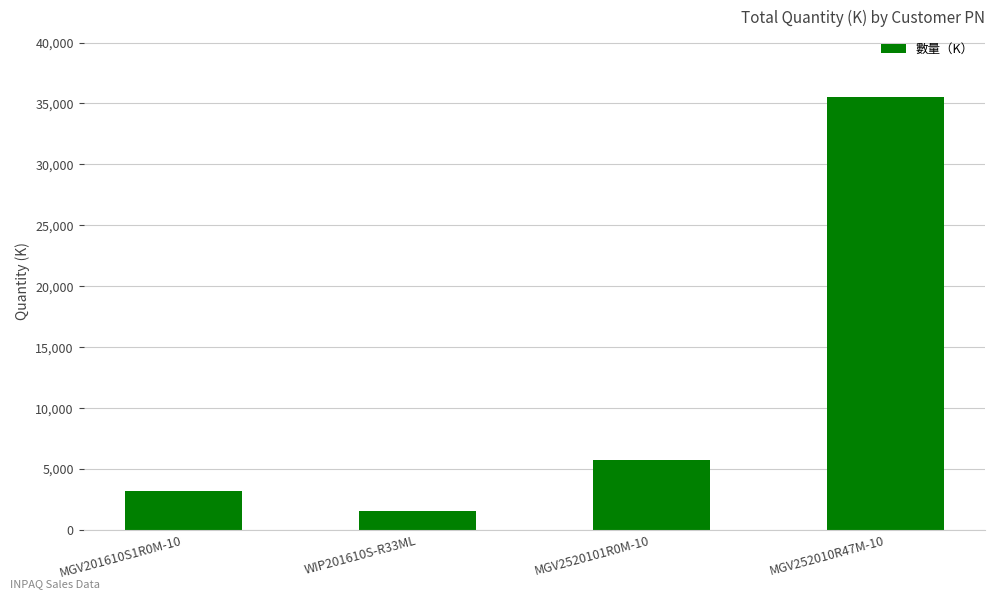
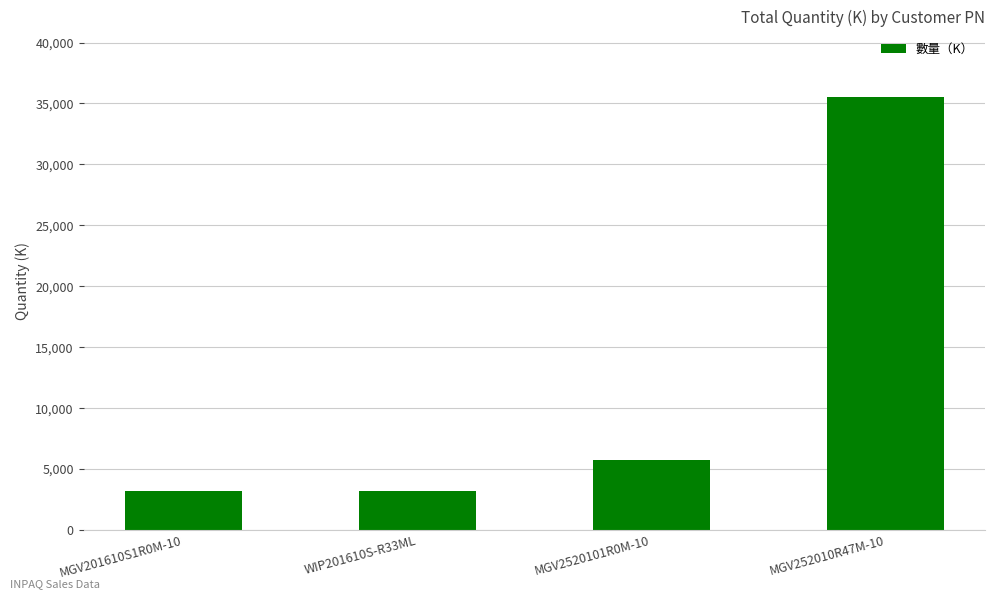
WIP201610S-R33ML: 1,600 -> 3,200
